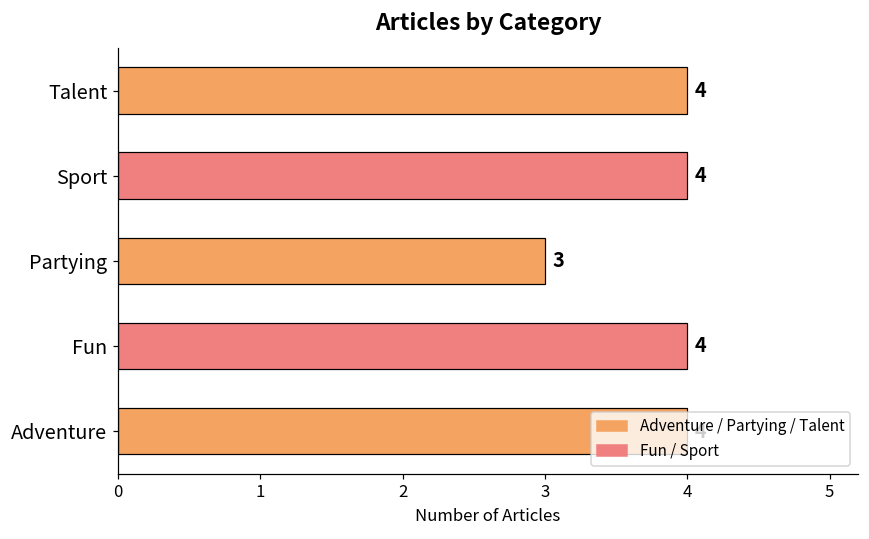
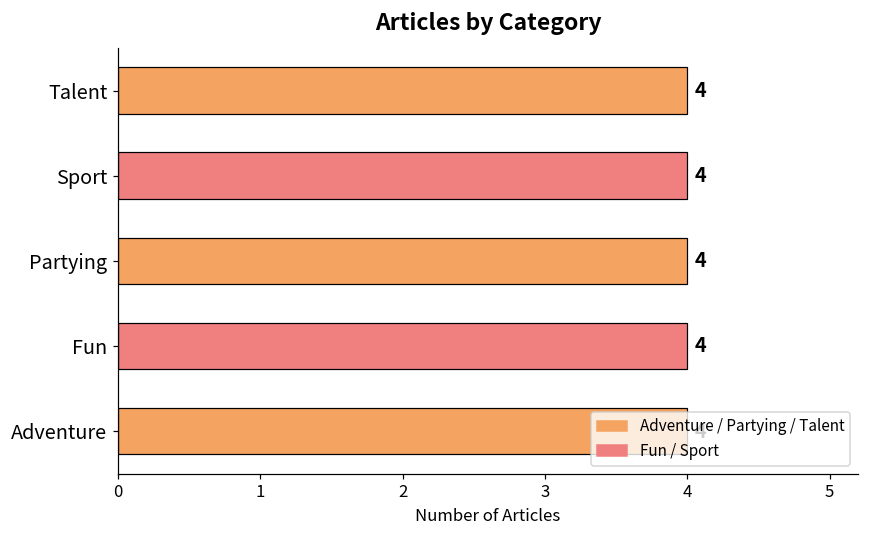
Partying: 3 -> 4
